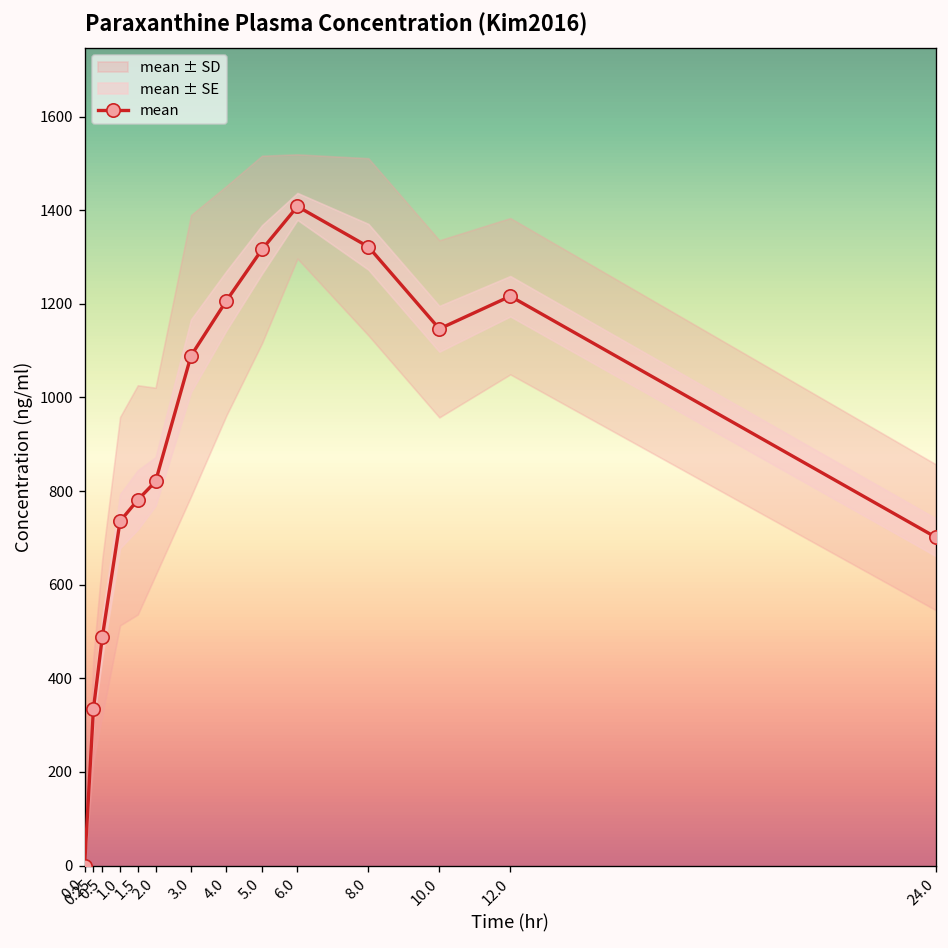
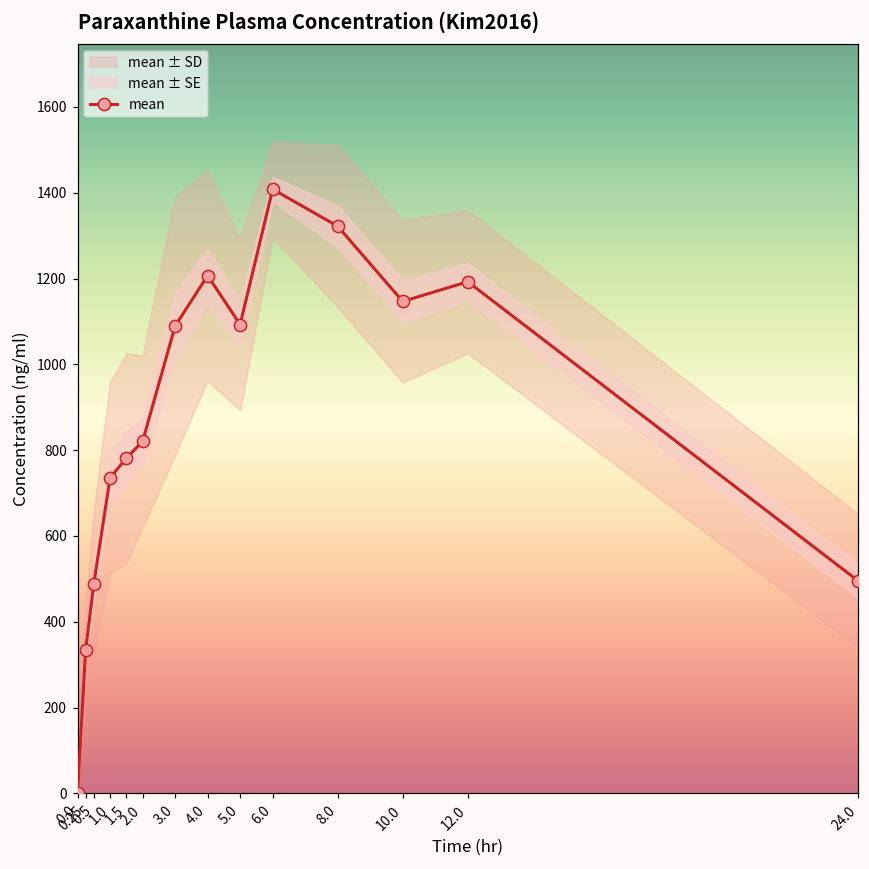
mean, 5.0: 1320 -> 1090
mean, 12.0: 1220 -> 1190
mean, 24.0: 700 -> 500
